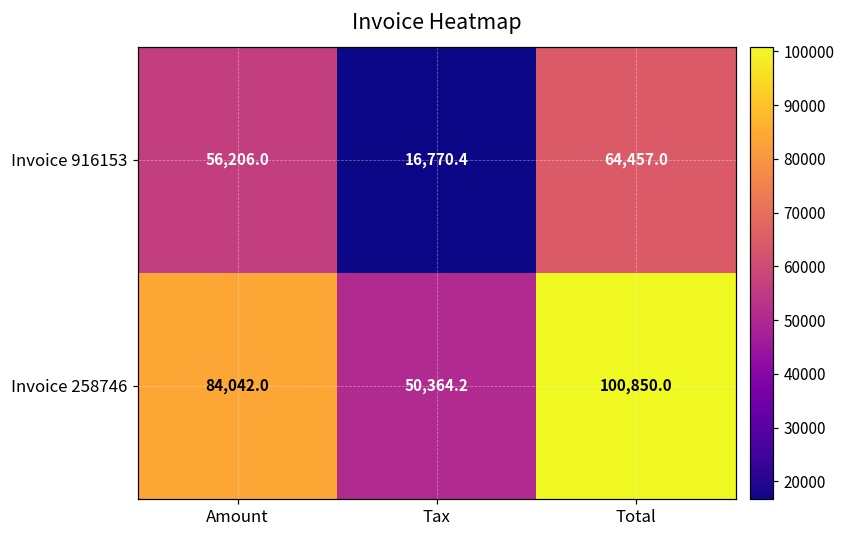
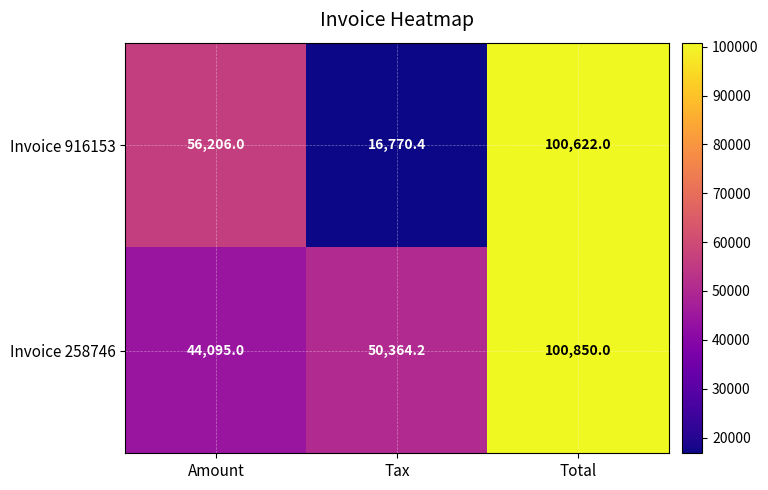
Invoice 916153, Total: 64,457.0 -> 100,622.0
Invoice 258746, Amount: 84,042.0 -> 44,095.0
